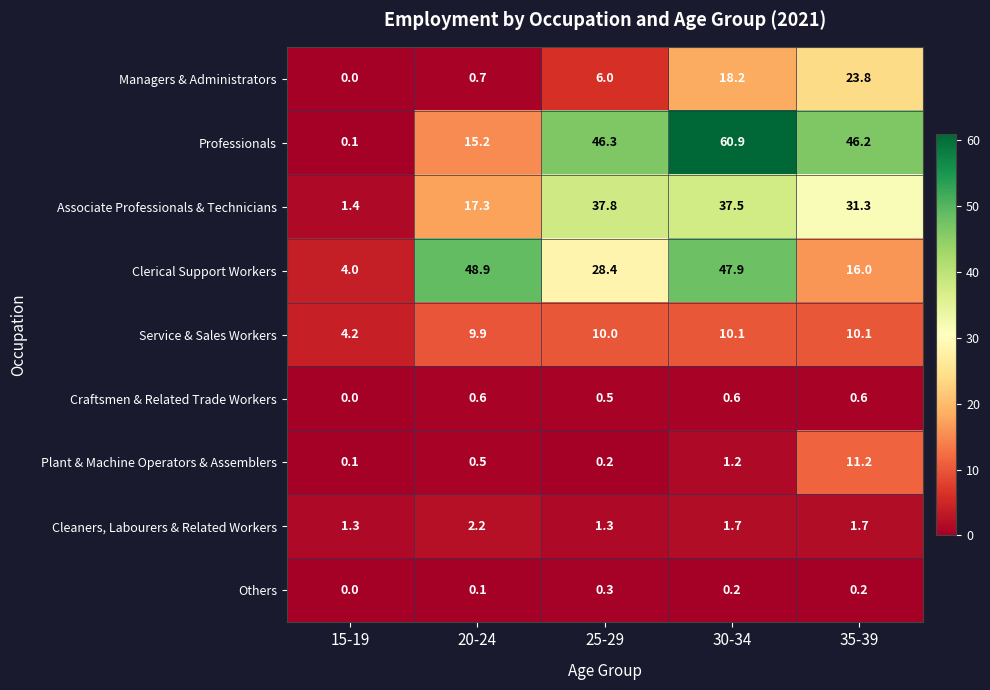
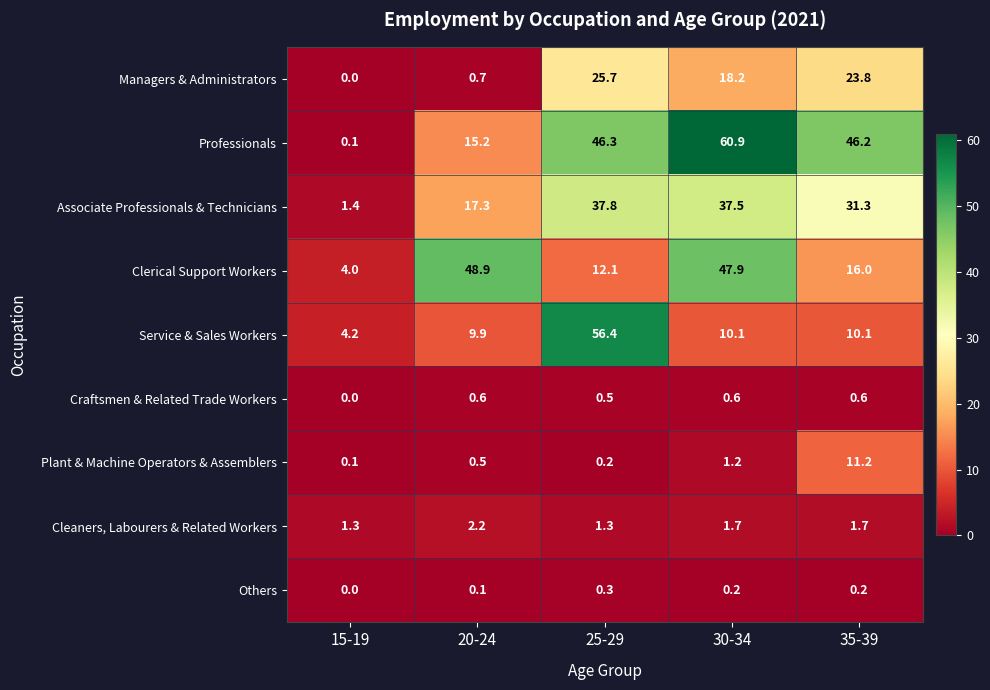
Managers & Administrators, 25-29: 6.0 -> 25.7
Clerical Support Workers, 25-29: 28.4 -> 12.1
Service & Sales Workers, 25-29: 10.0 -> 56.4
